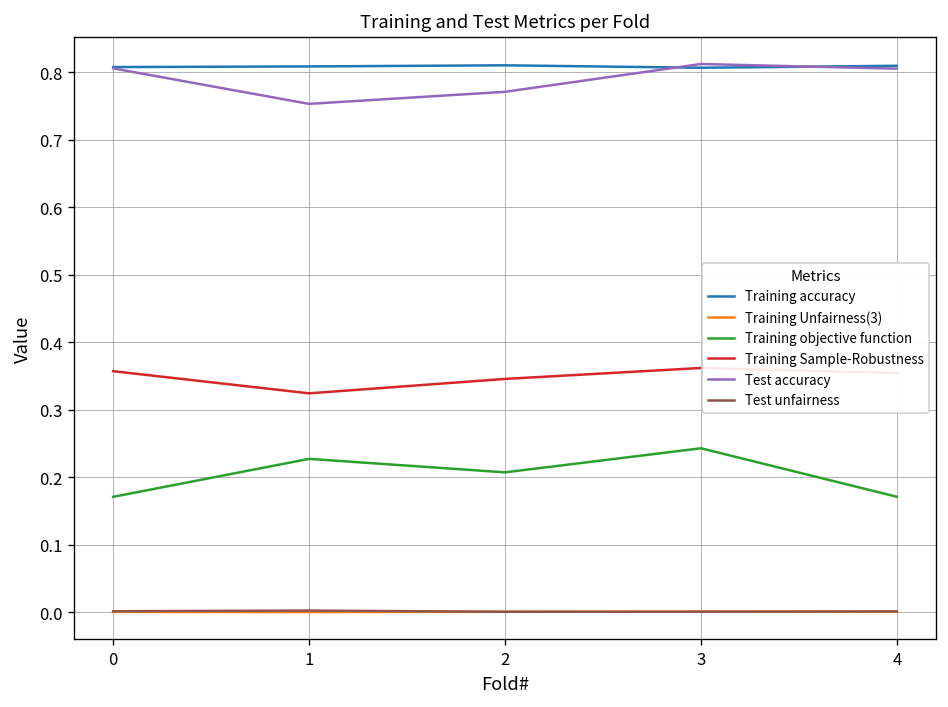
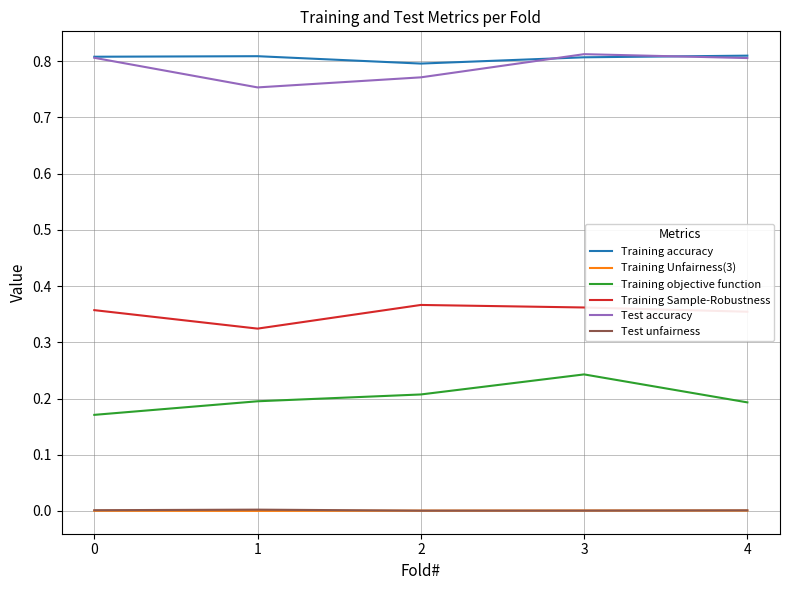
Training objective function, 1: 0.23 -> 0.20
Training accuracy, 2: 0.81 -> 0.80
Training Sample-Robustness, 2: 0.35 -> 0.37
Training objective function, 4: 0.17 -> 0.19
